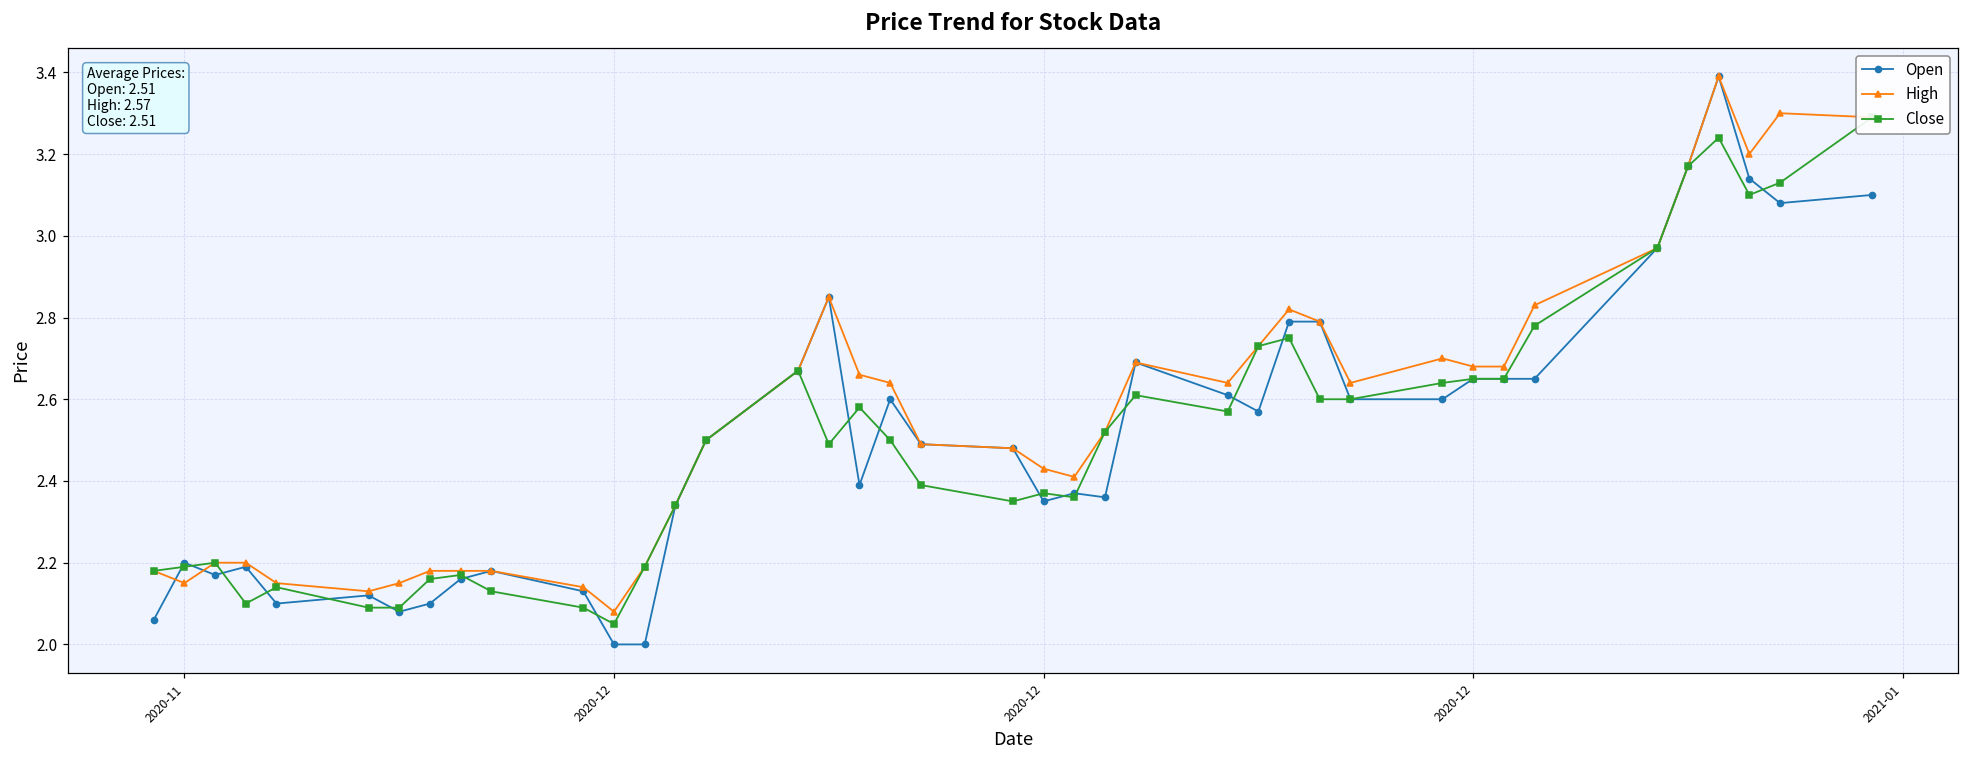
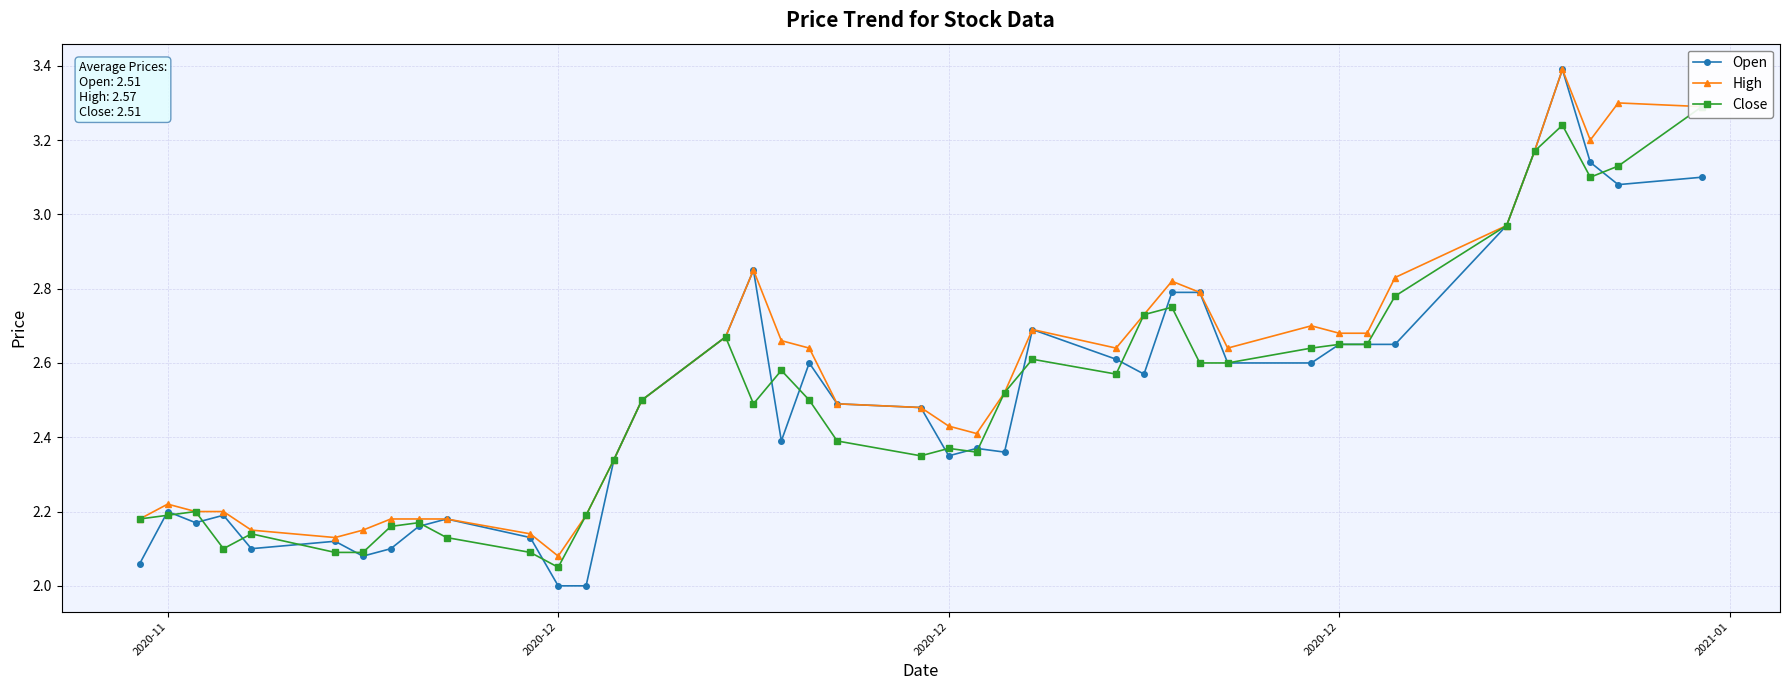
High, 2020-11: 2.15 -> 2.22
